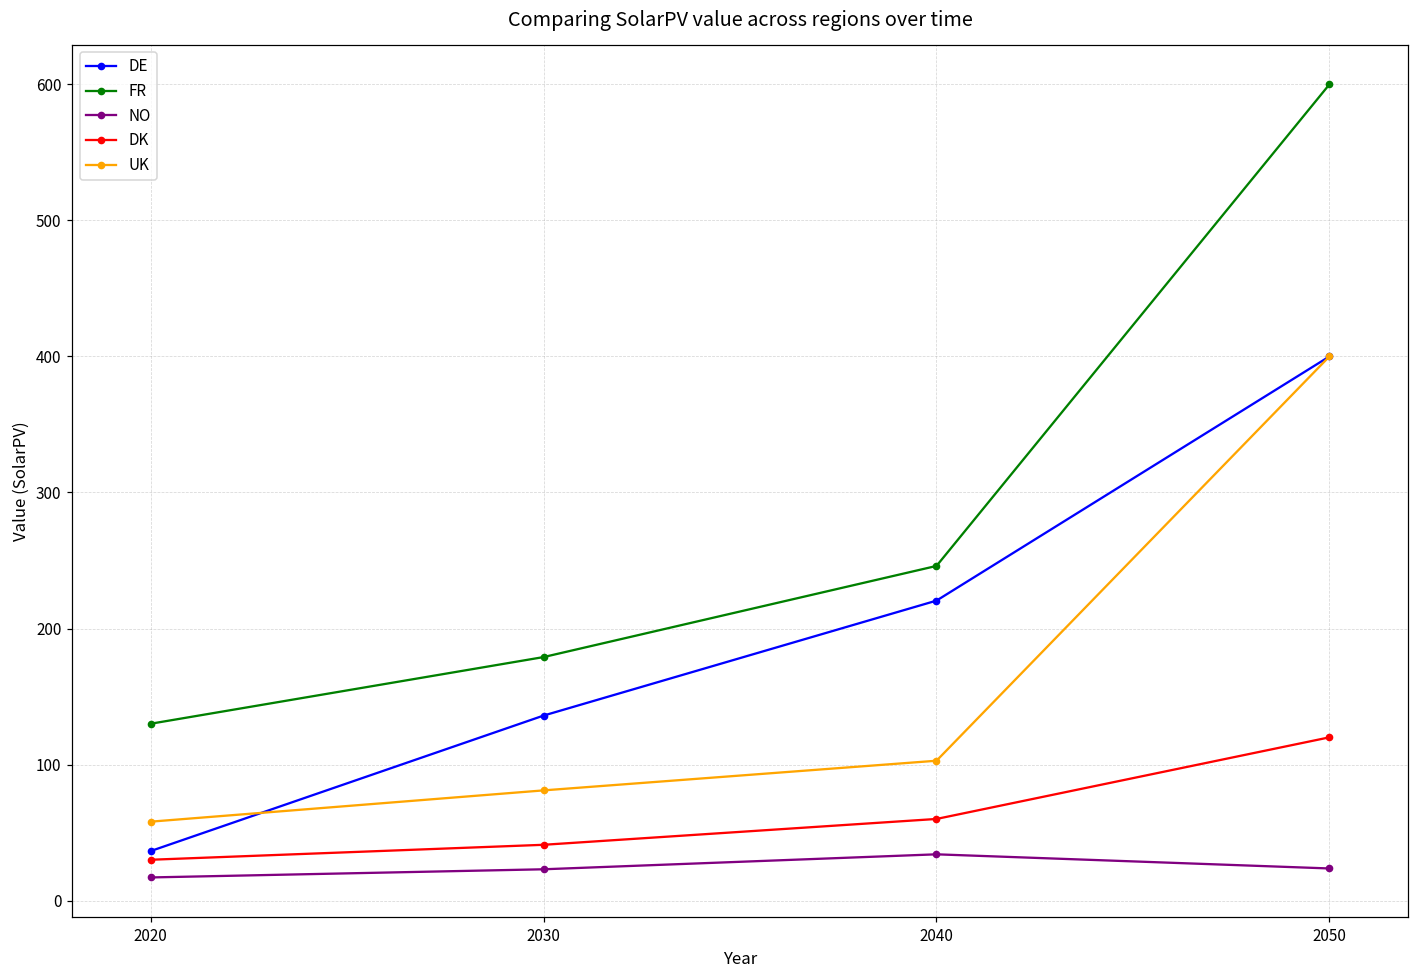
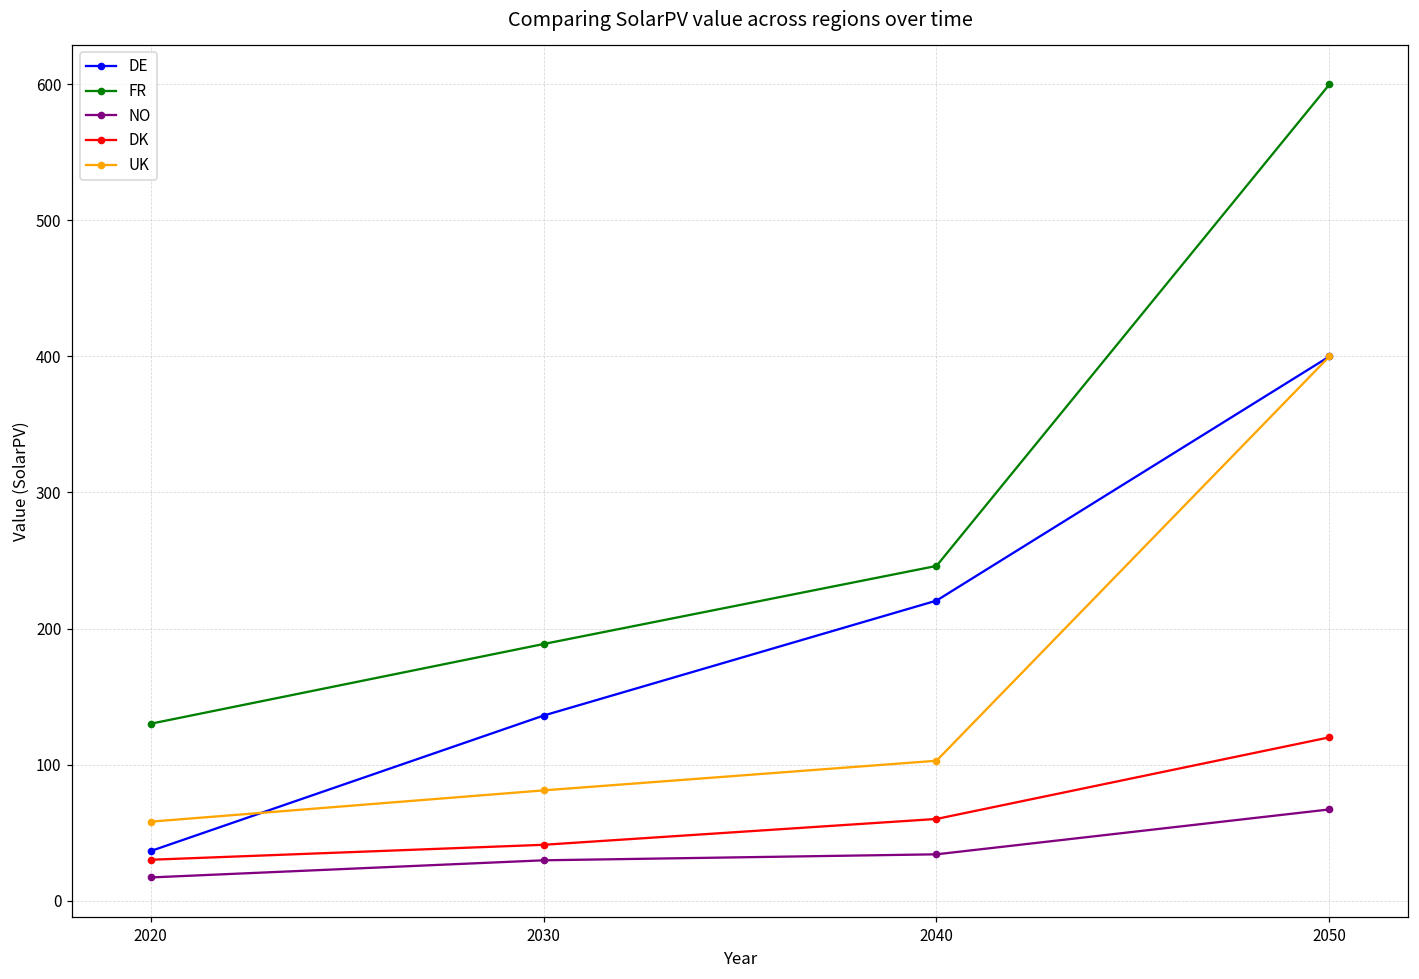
FR, 2030: 179 -> 189
NO, 2030: 23 -> 30
NO, 2050: 24 -> 67
